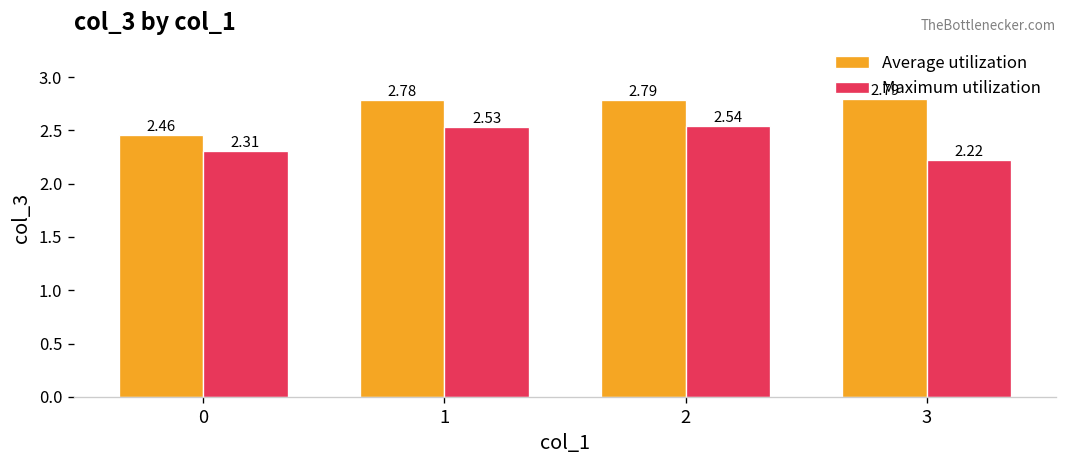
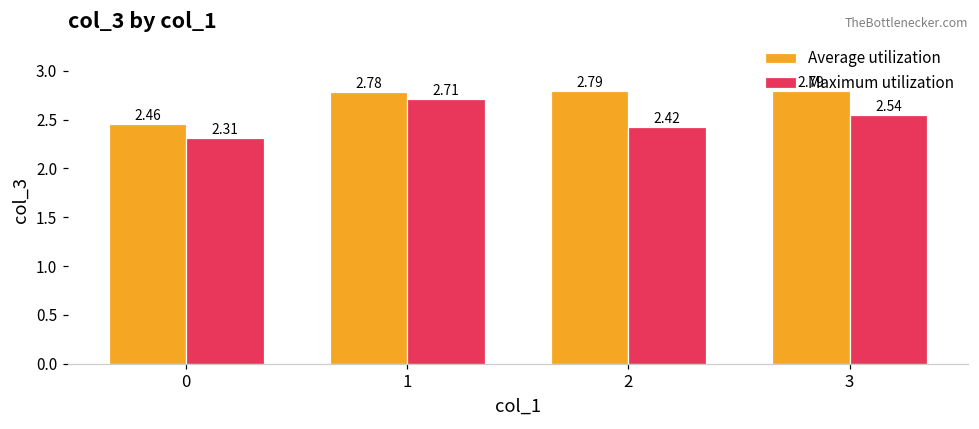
Maximum utilization, 1: 2.53 -> 2.71
Maximum utilization, 2: 2.54 -> 2.42
Maximum utilization, 3: 2.22 -> 2.54
